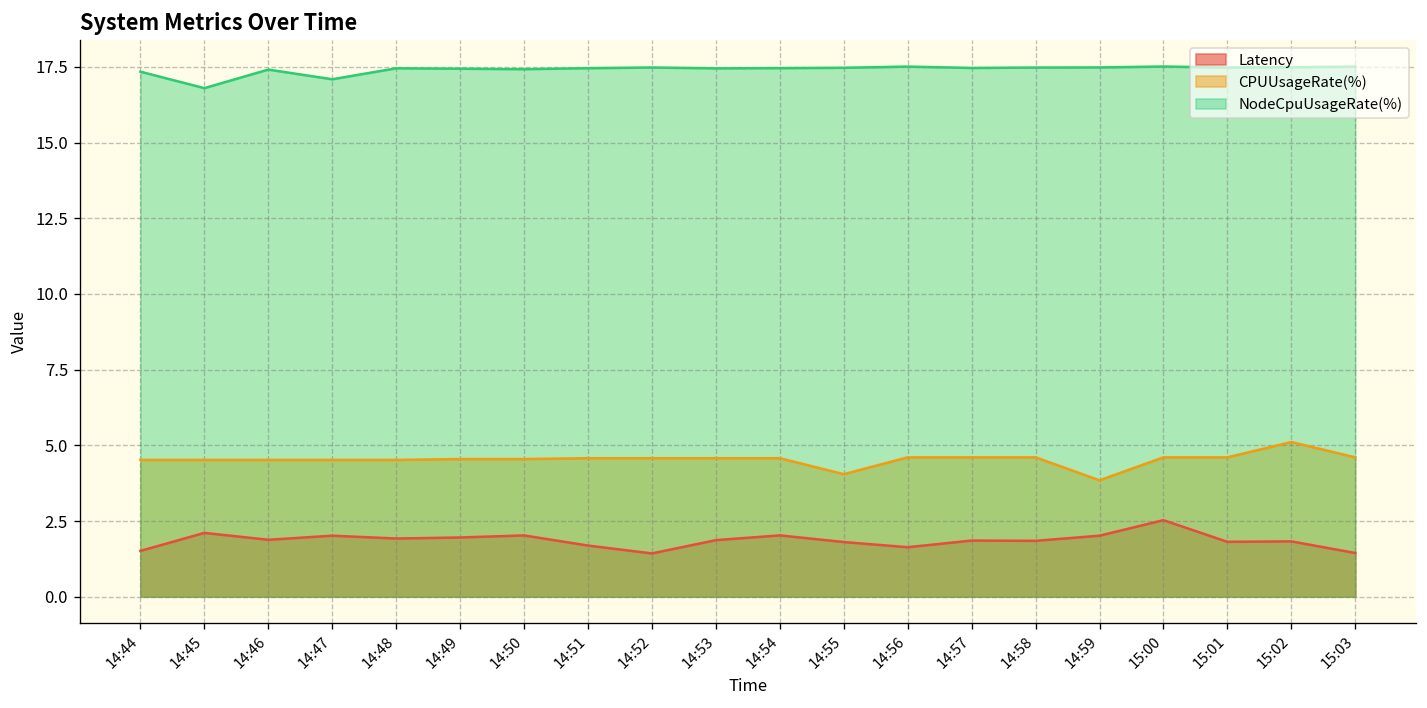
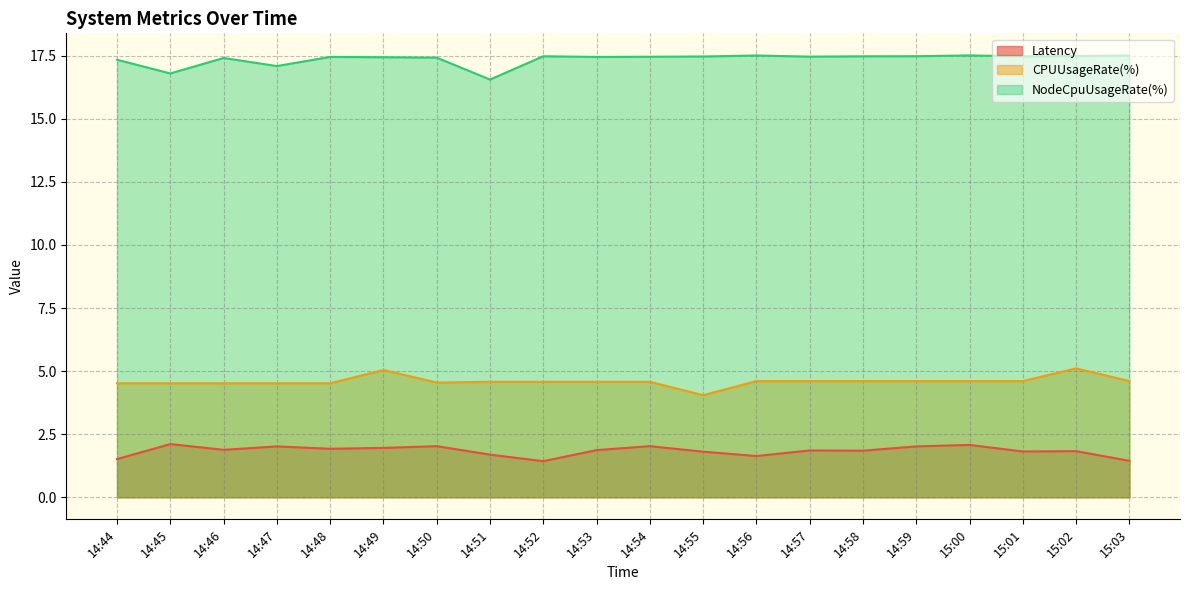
CPUUsageRate(%), 14:49: 4.5 -> 5.0
NodeCpuUsageRate(%), 14:51: 17.5 -> 16.6
CPUUsageRate(%), 14:59: 3.8 -> 4.6
Latency, 15:00: 2.5 -> 2.1
